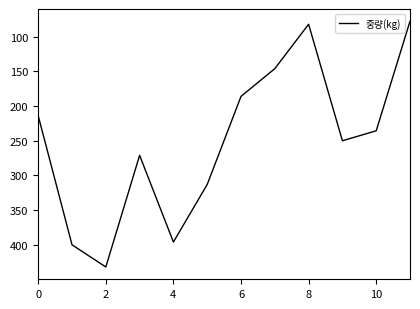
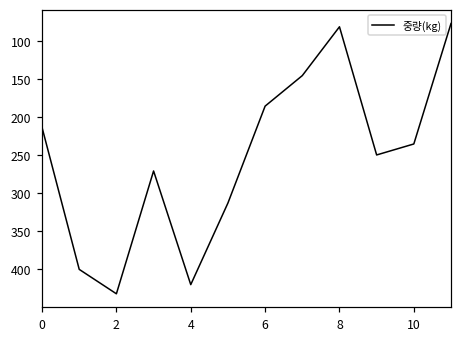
4: 400 -> 420
